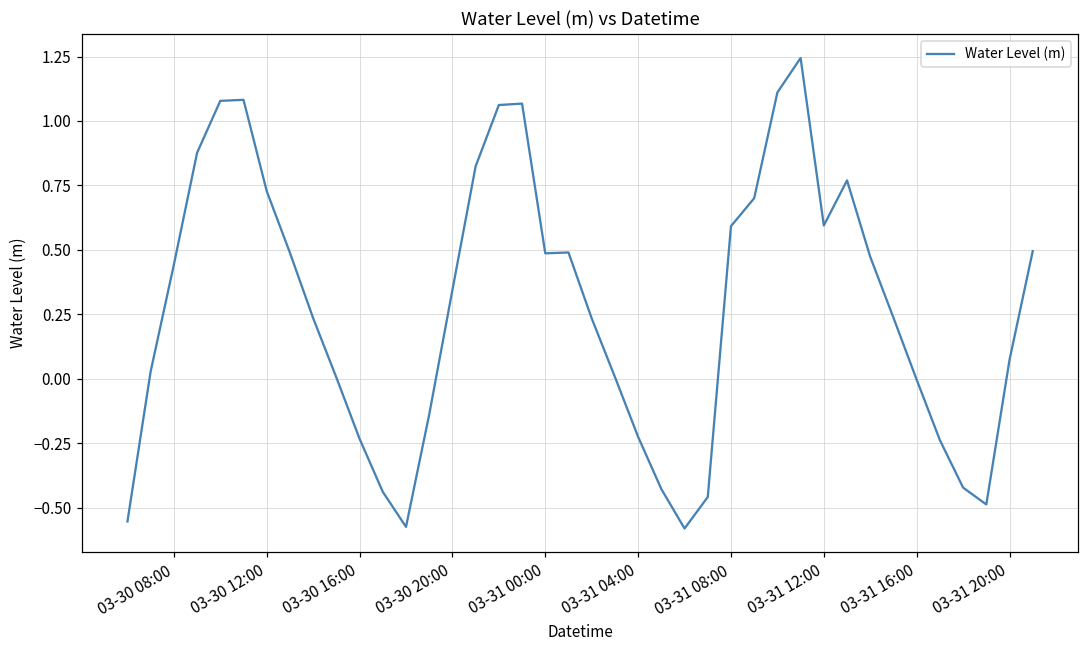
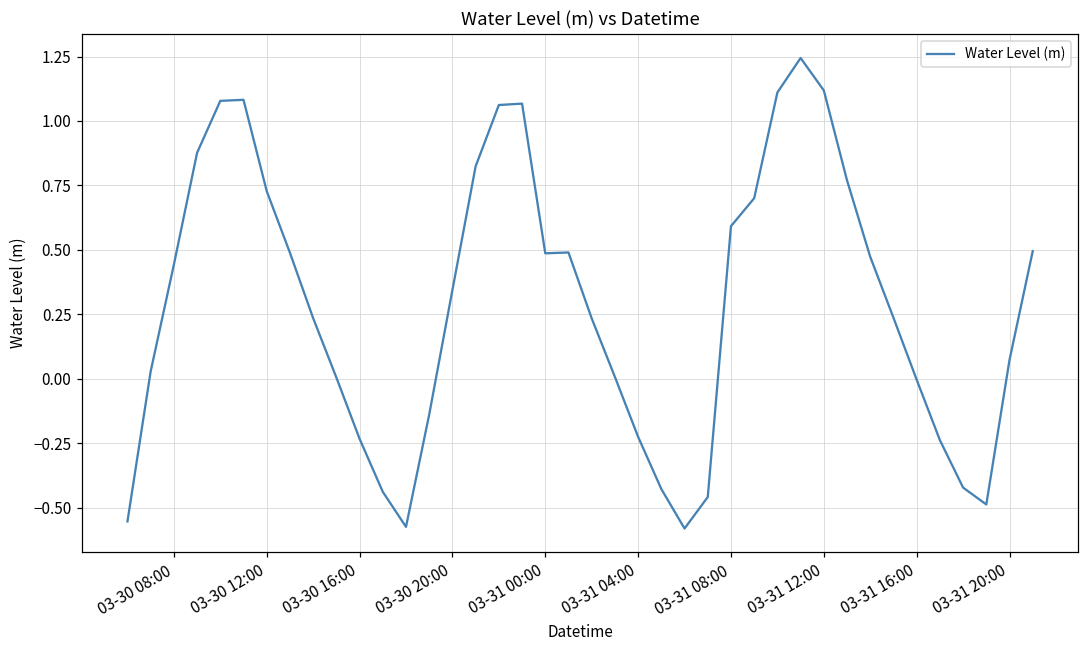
03-31 12:00: 0.59 -> 1.12
